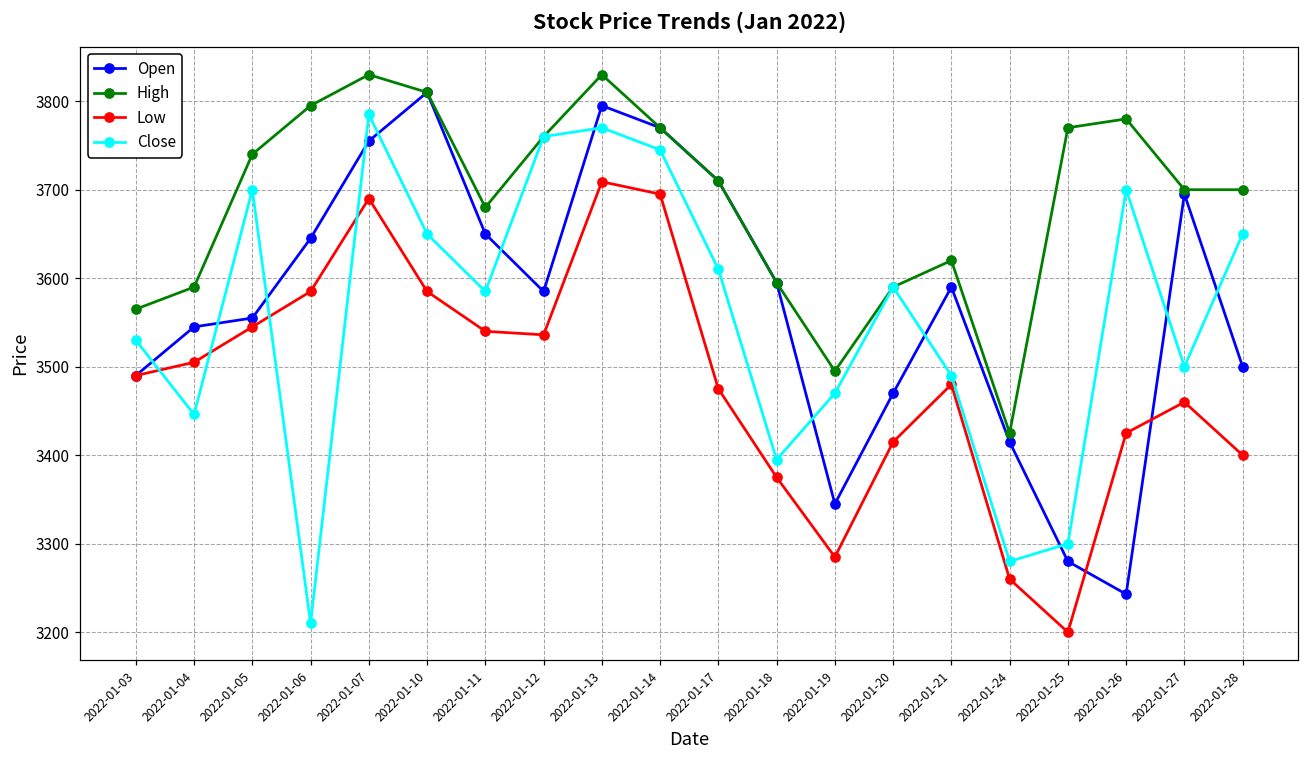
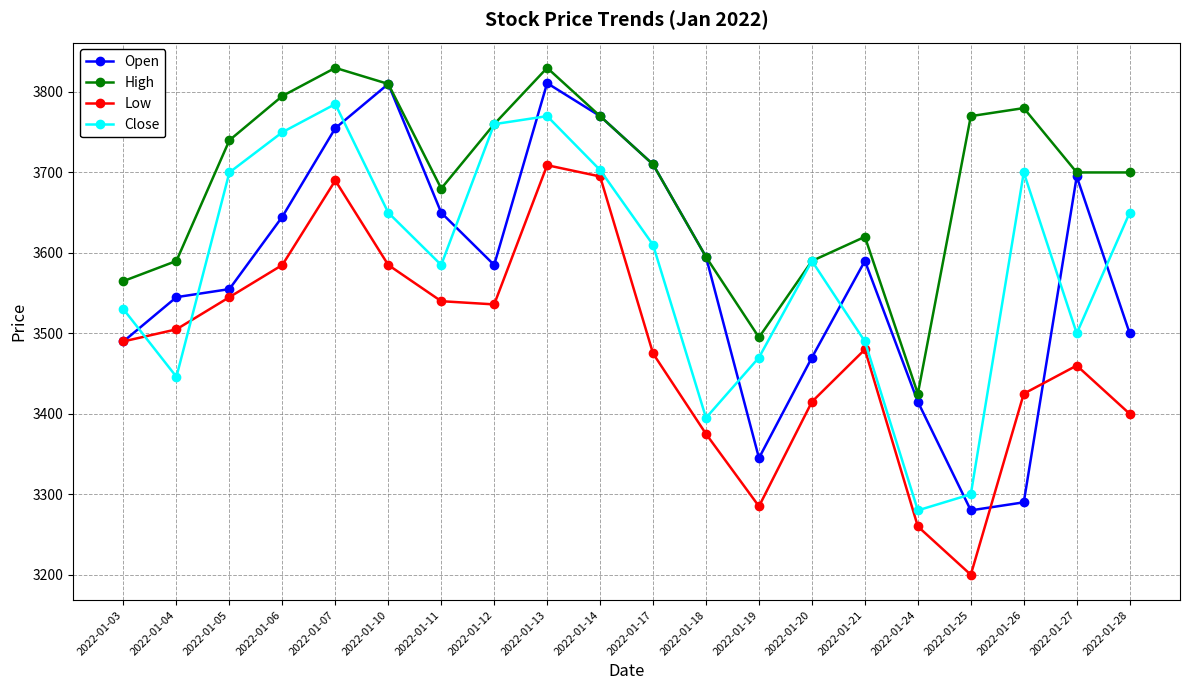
Close, 2022-01-06: 3210 -> 3750
Open, 2022-01-13: 3800 -> 3810
Close, 2022-01-14: 3750 -> 3700
Open, 2022-01-26: 3240 -> 3290
